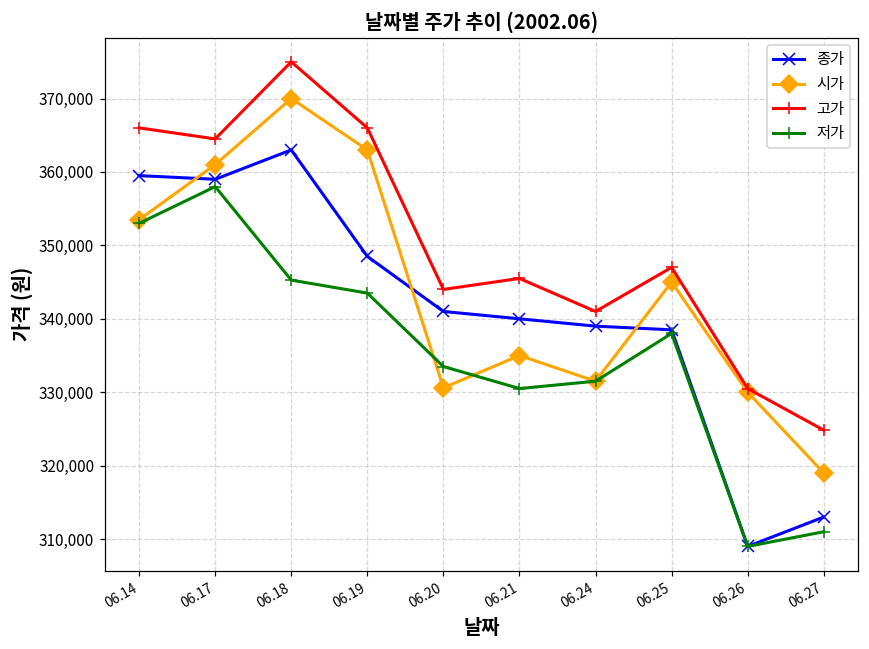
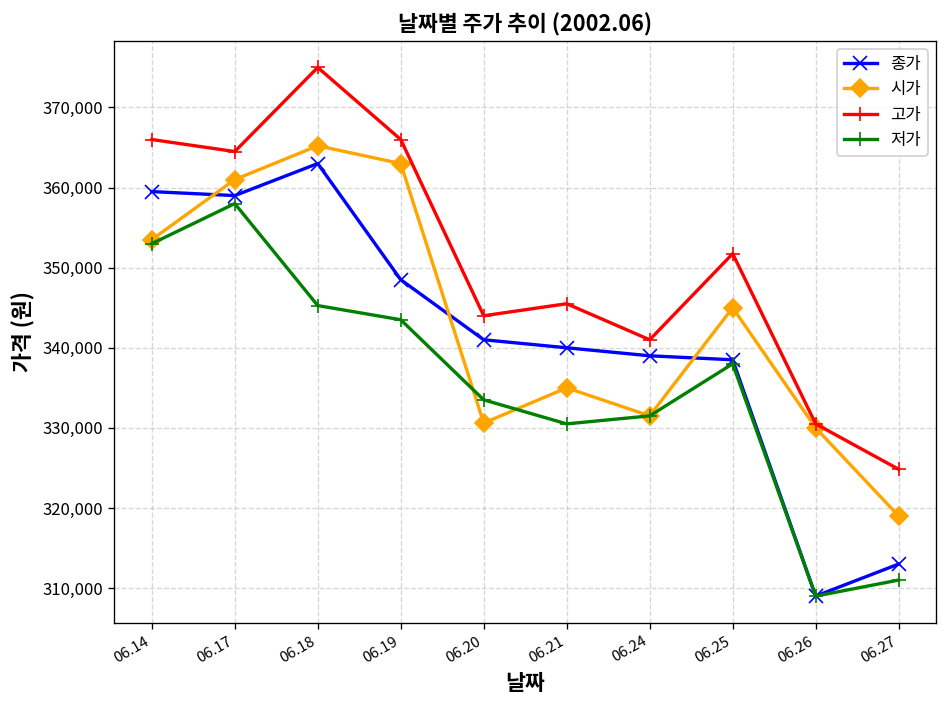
시가, 06.18: 370,000 -> 365,000
고가, 06.25: 347,000 -> 352,000
